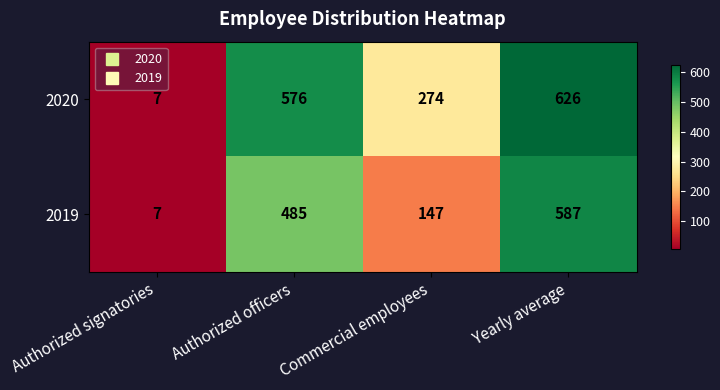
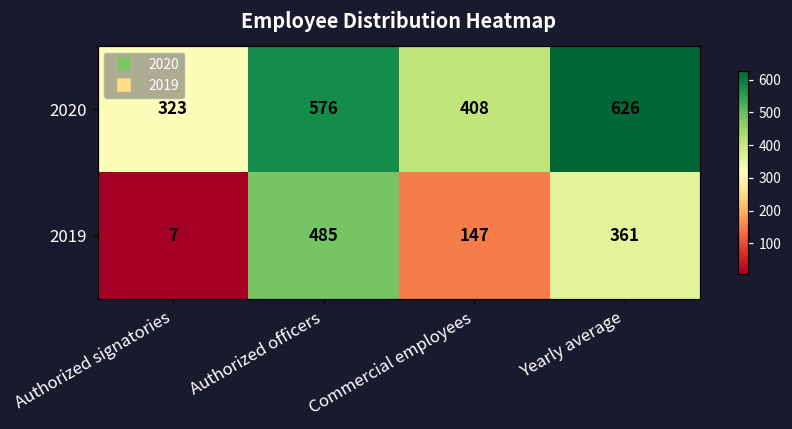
2020, Authorized signatories: 7 -> 323
2020, Commercial employees: 274 -> 408
2019, Yearly average: 587 -> 361
